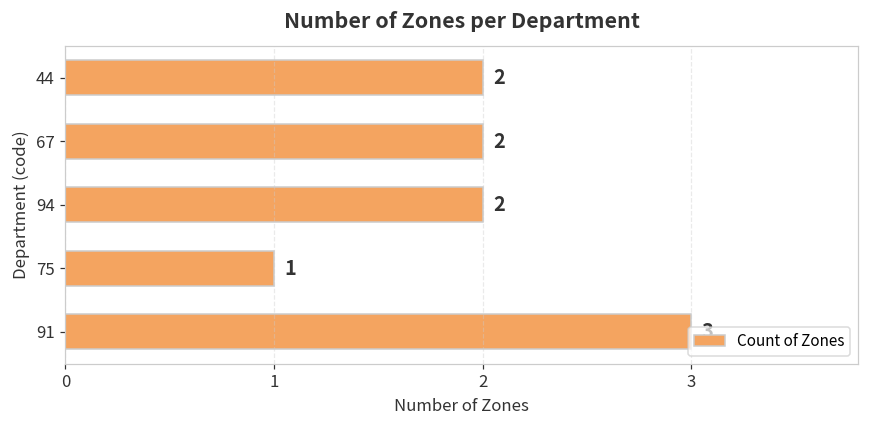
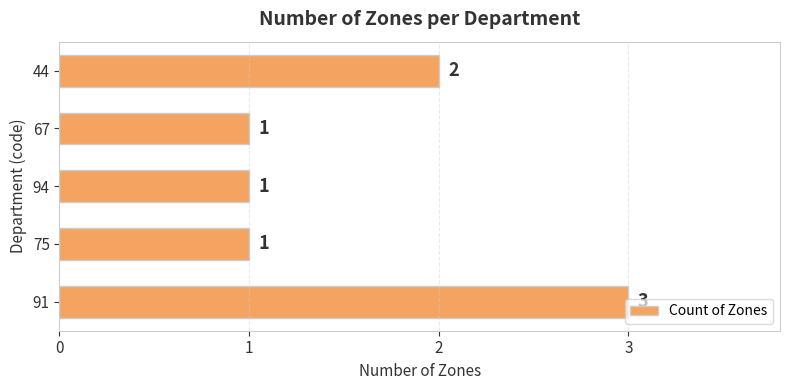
67: 2 -> 1
94: 2 -> 1
